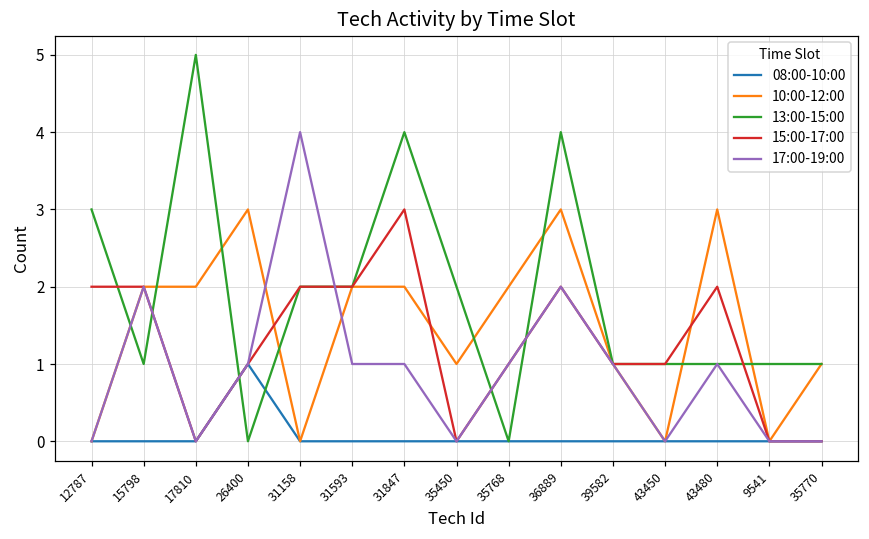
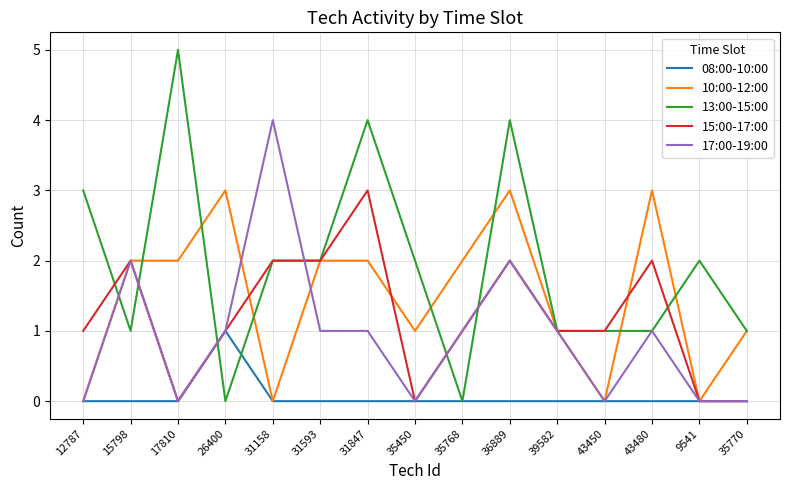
15:00-17:00, 12787: 2 -> 1
13:00-15:00, 9541: 1 -> 2
